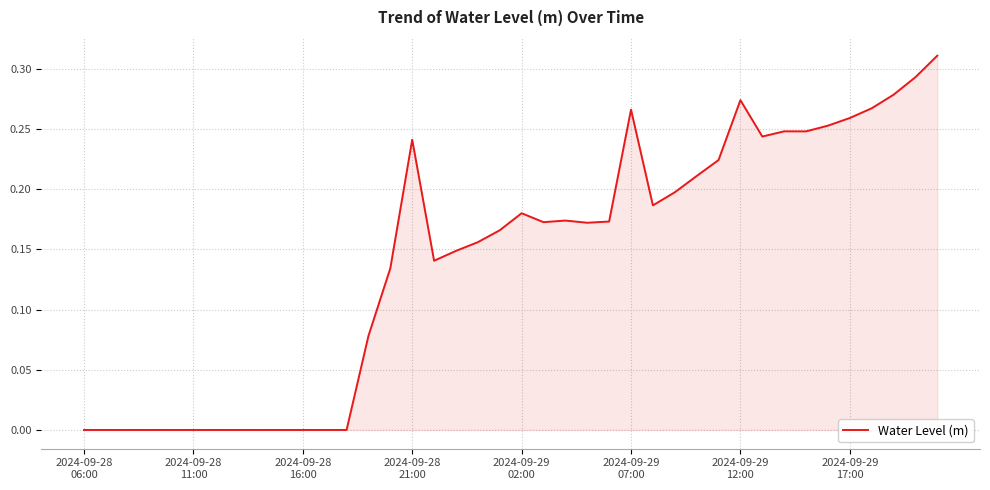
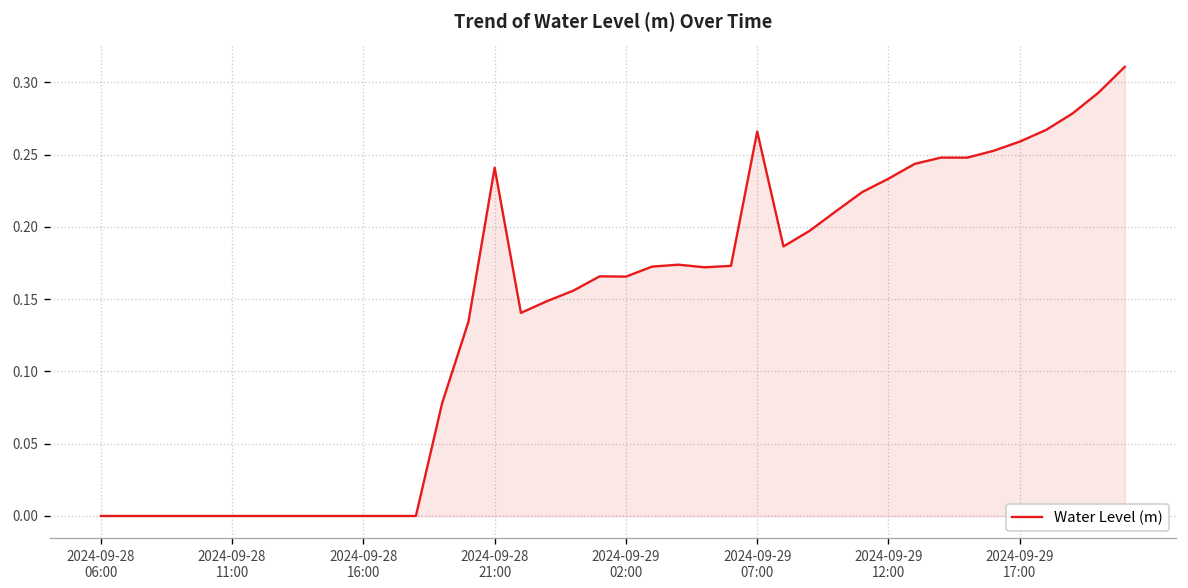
2024-09-29 02:00: 0.180 -> 0.166
2024-09-29 12:00: 0.274 -> 0.233
